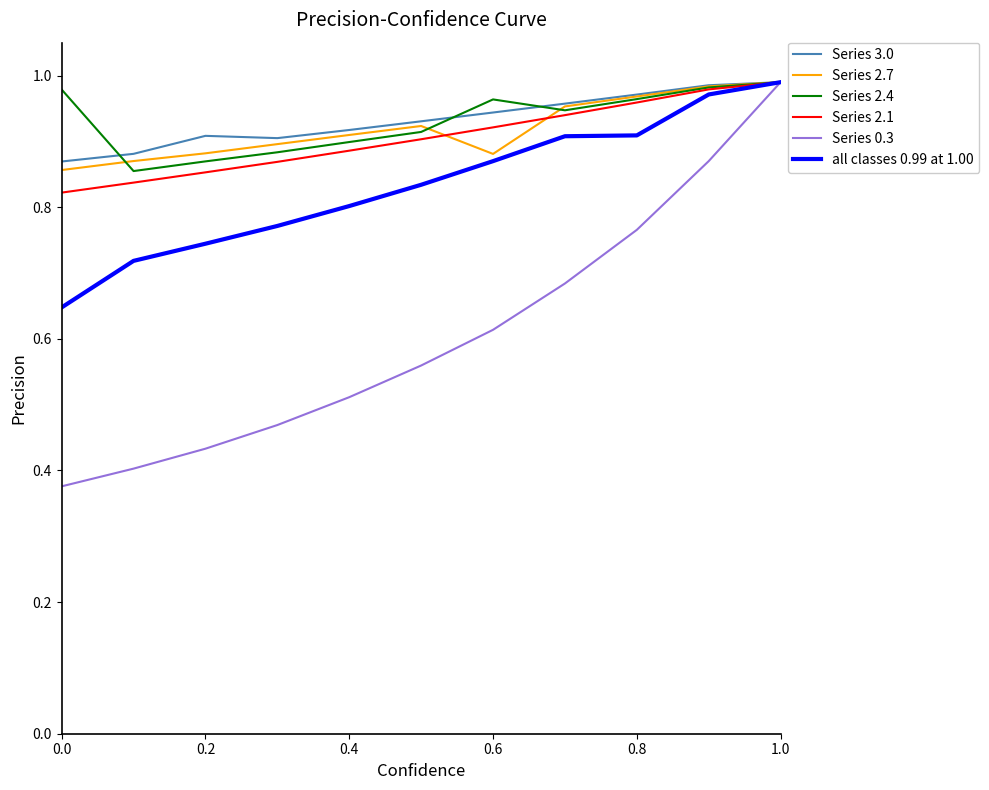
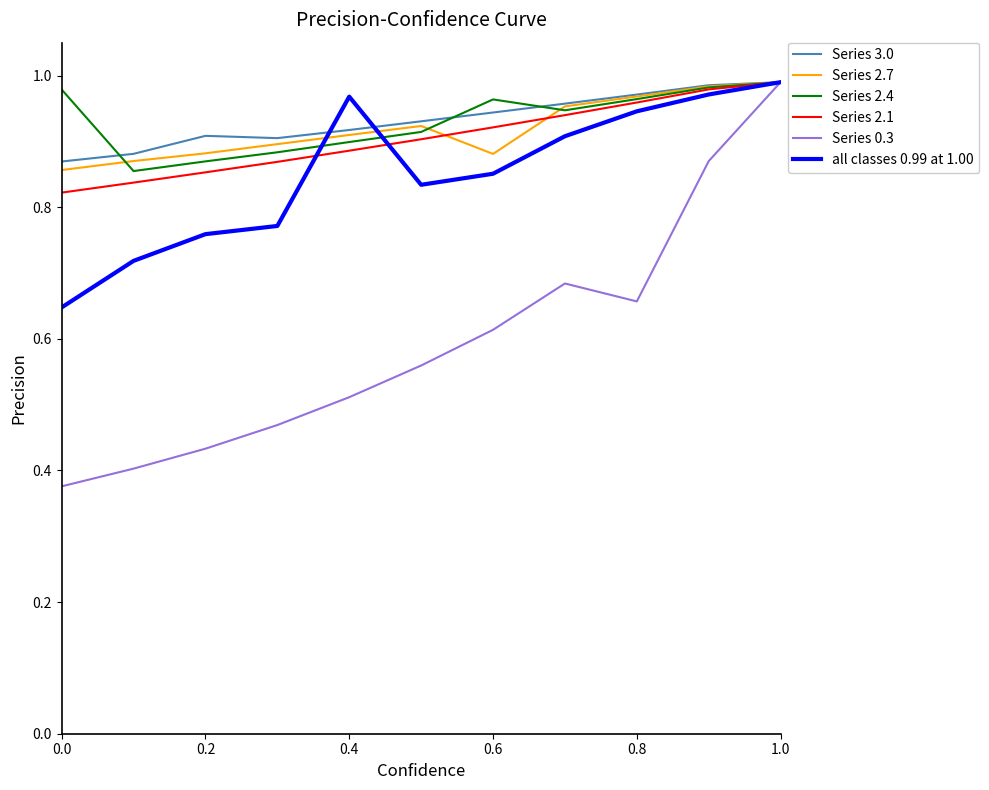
all classes 0.99 at 1.00, 0.2: 0.74 -> 0.76
all classes 0.99 at 1.00, 0.4: 0.80 -> 0.97
all classes 0.99 at 1.00, 0.6: 0.87 -> 0.85
Series 0.3, 0.8: 0.77 -> 0.66
all classes 0.99 at 1.00, 0.8: 0.91 -> 0.95
